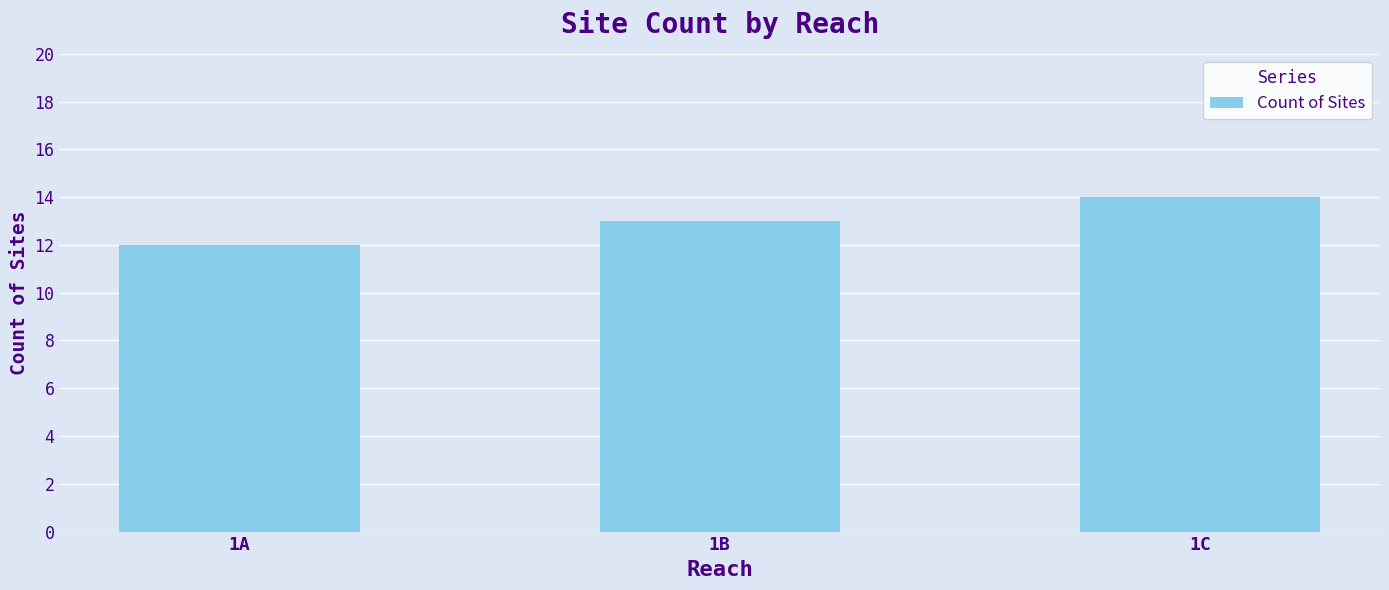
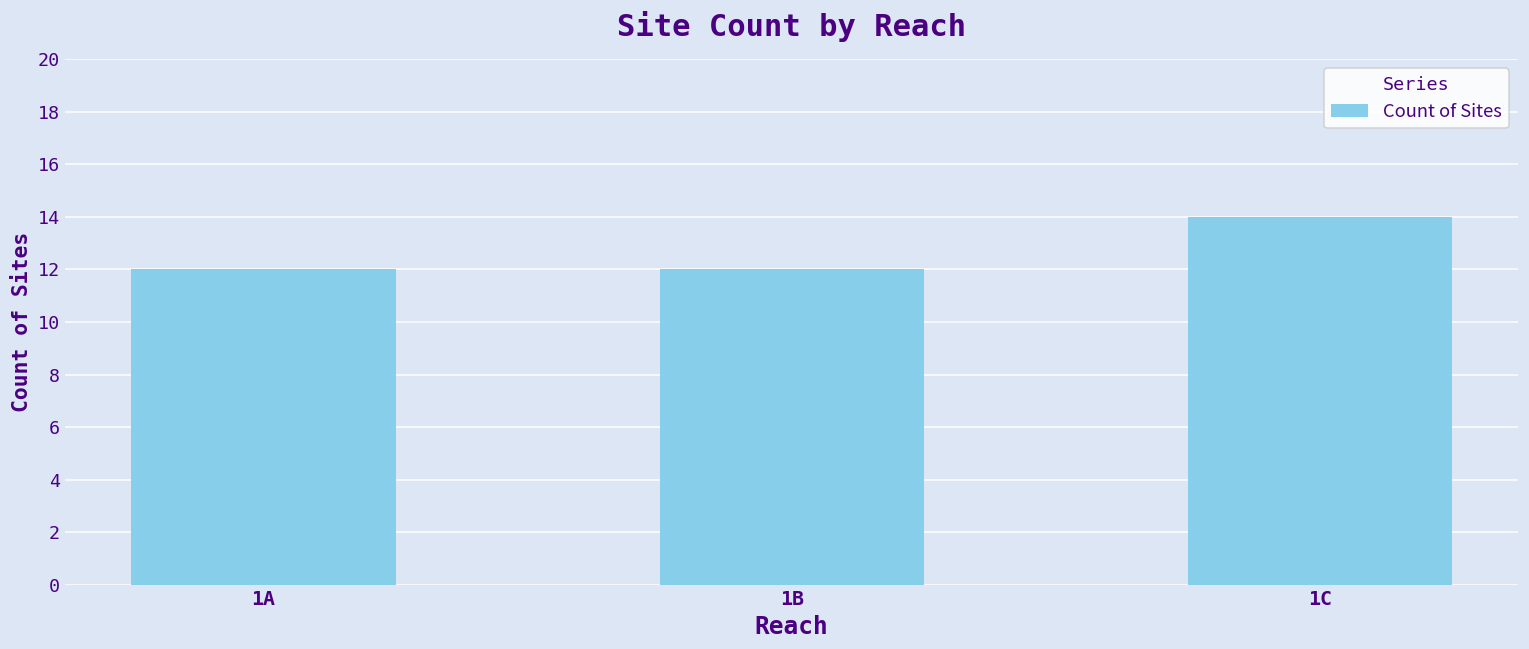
1B: 13 -> 12
